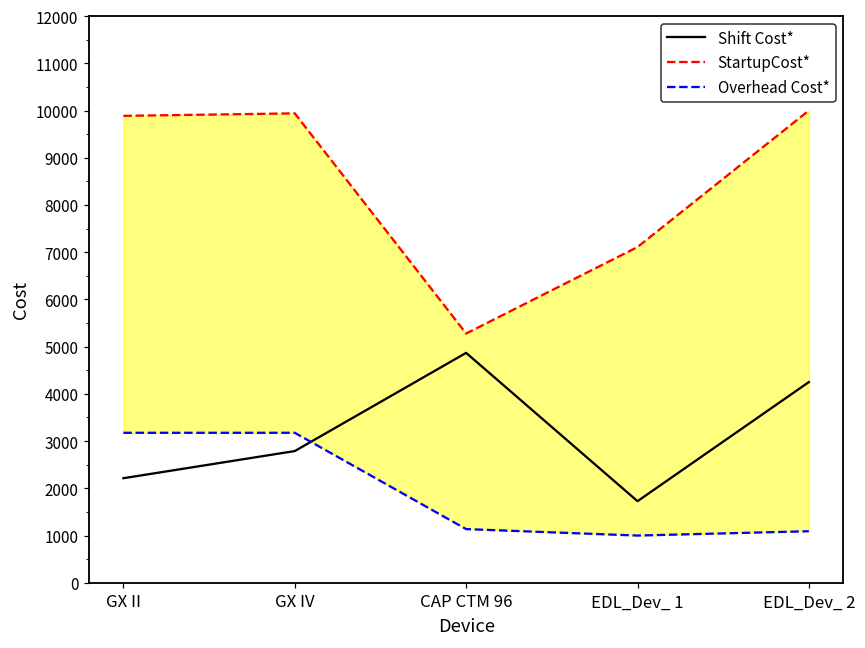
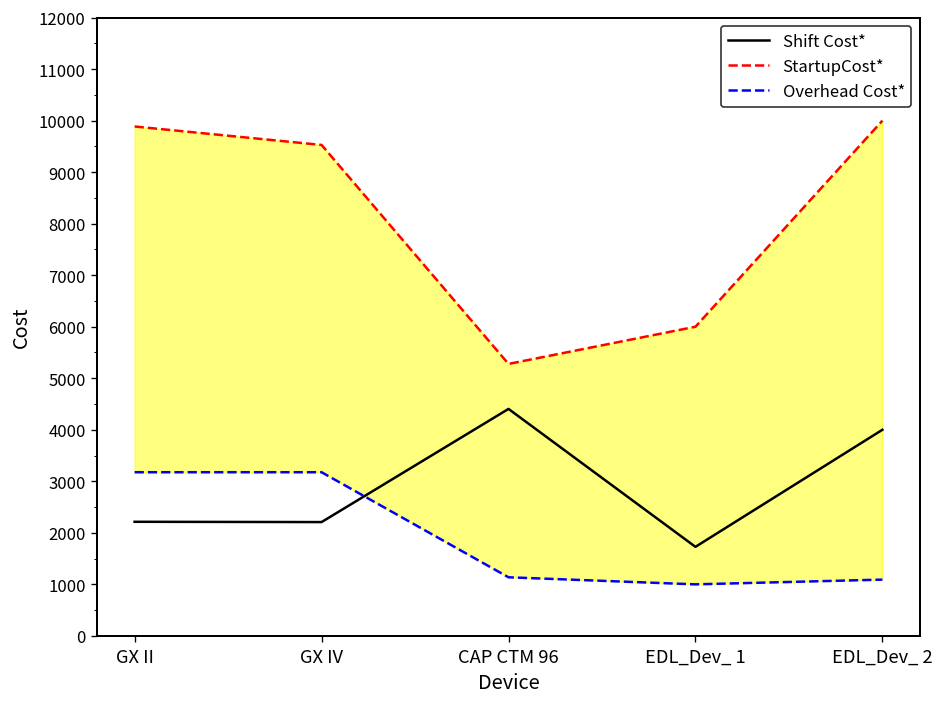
Shift Cost*, GX IV: 2800 -> 2200
StartupCost*, GX IV: 9900 -> 9500
Shift Cost*, CAP CTM 96: 4900 -> 4400
StartupCost*, EDL_Dev_ 1: 7100 -> 6000
Shift Cost*, EDL_Dev_ 2: 4300 -> 4000
